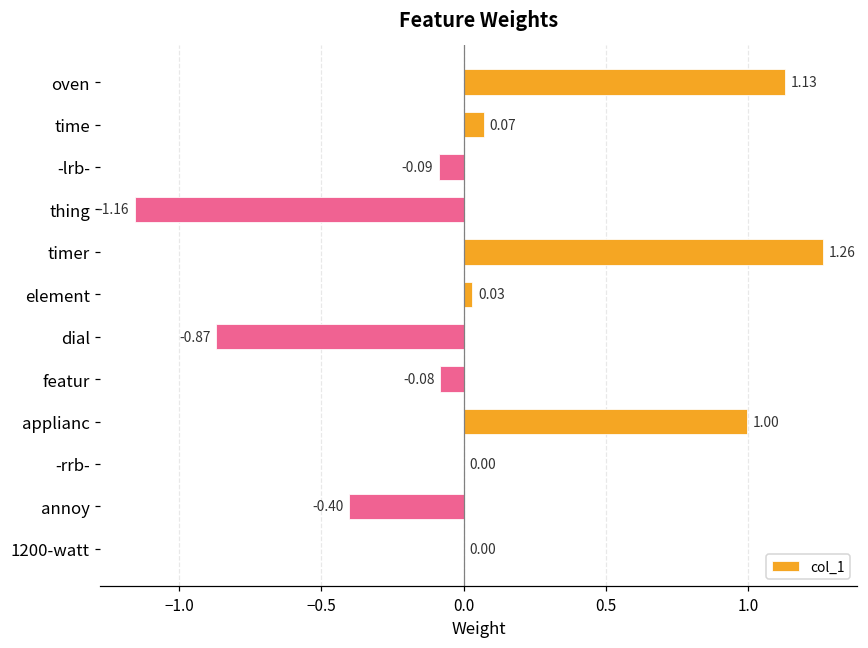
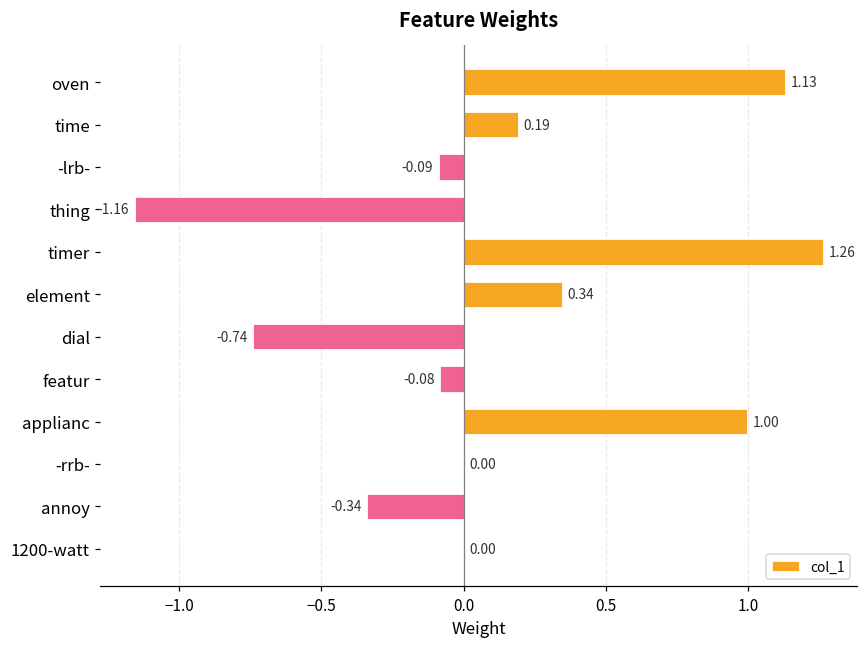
time: 0.07 -> 0.19
element: 0.03 -> 0.34
dial: -0.87 -> -0.74
annoy: -0.40 -> -0.34
